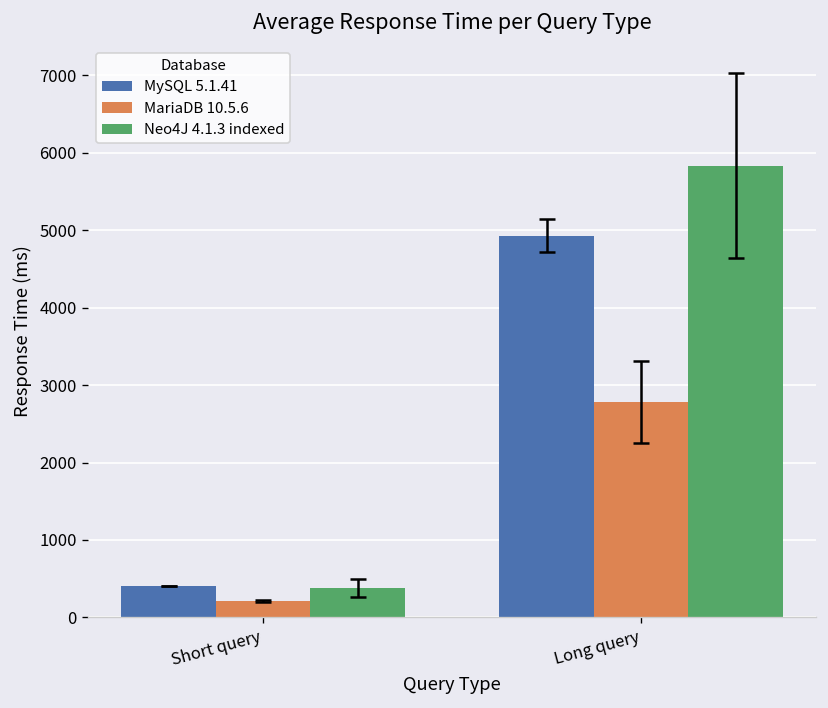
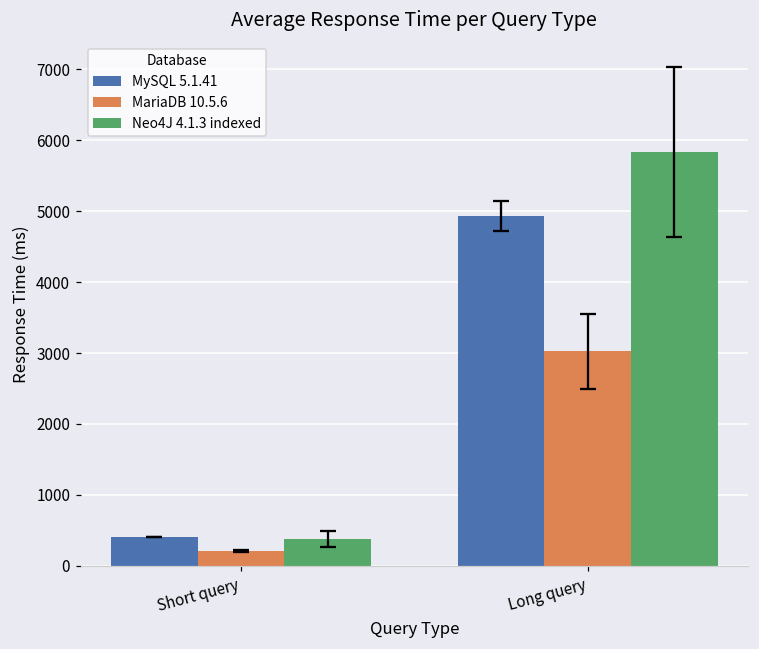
MariaDB 10.5.6, Long query: 2800 -> 3000
